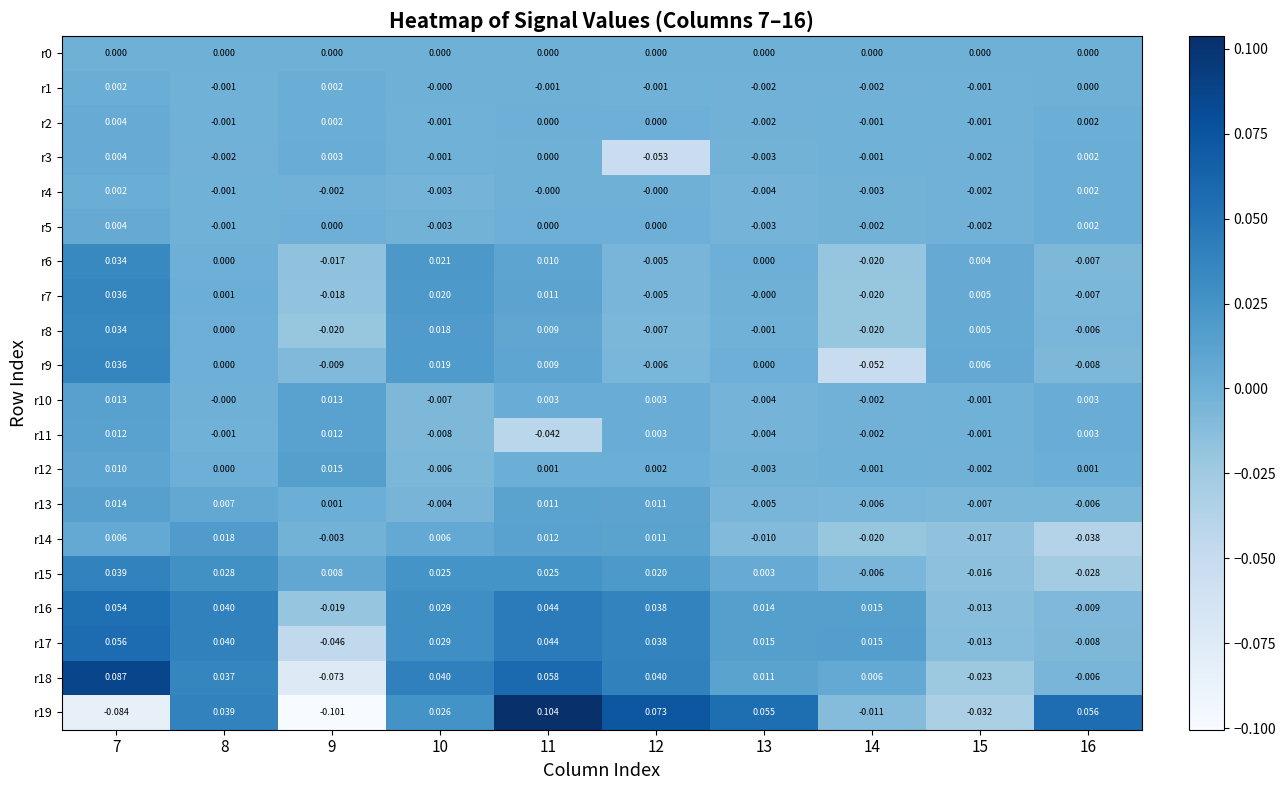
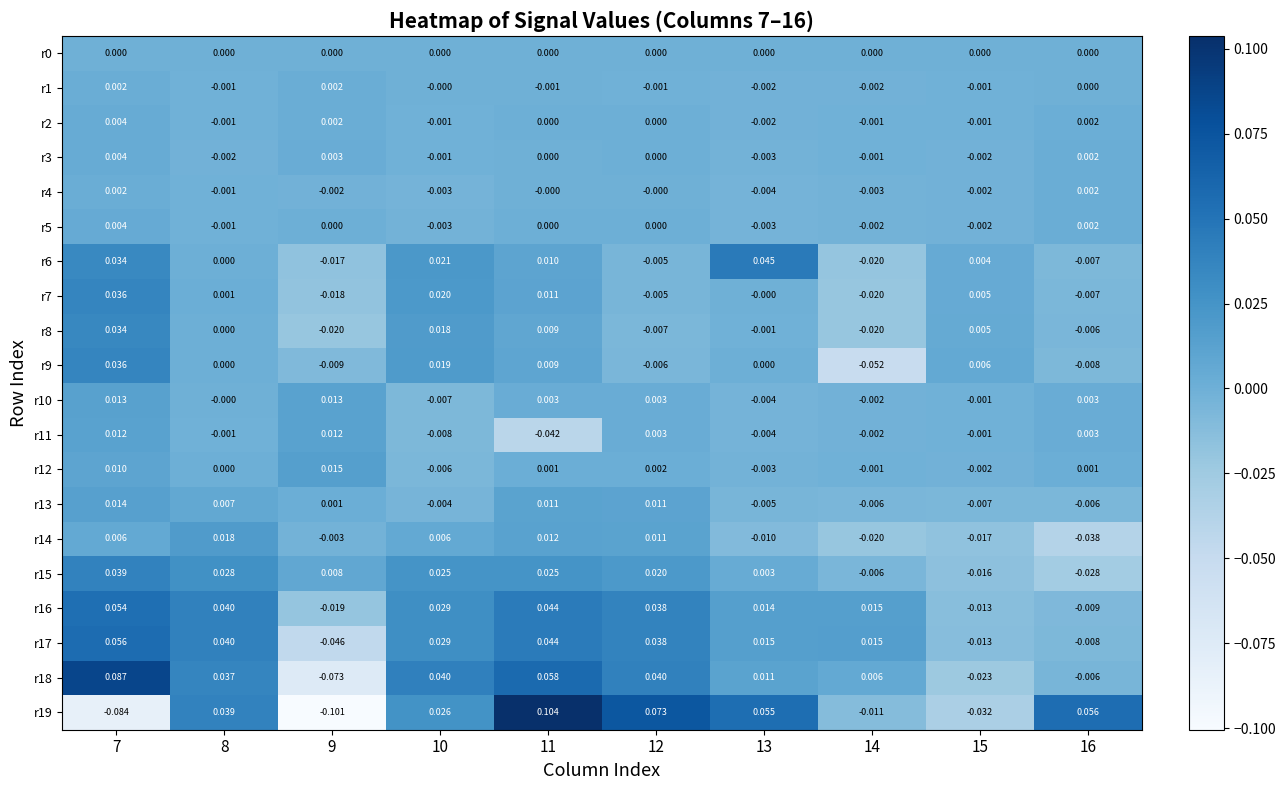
r3, 12: -0.053 -> 0.000
r6, 13: 0.000 -> 0.045
